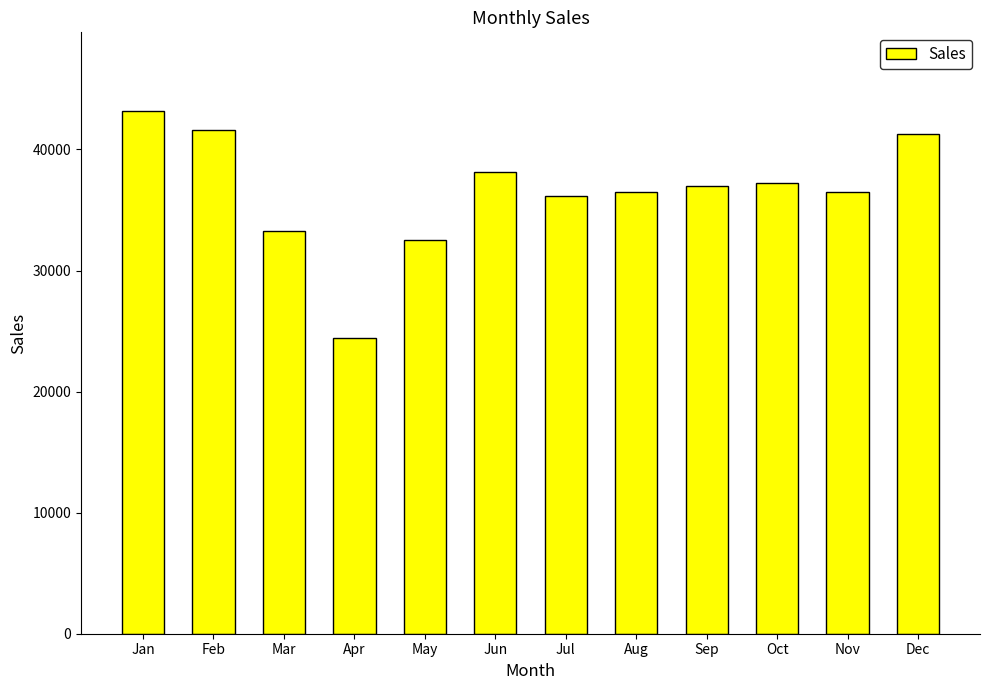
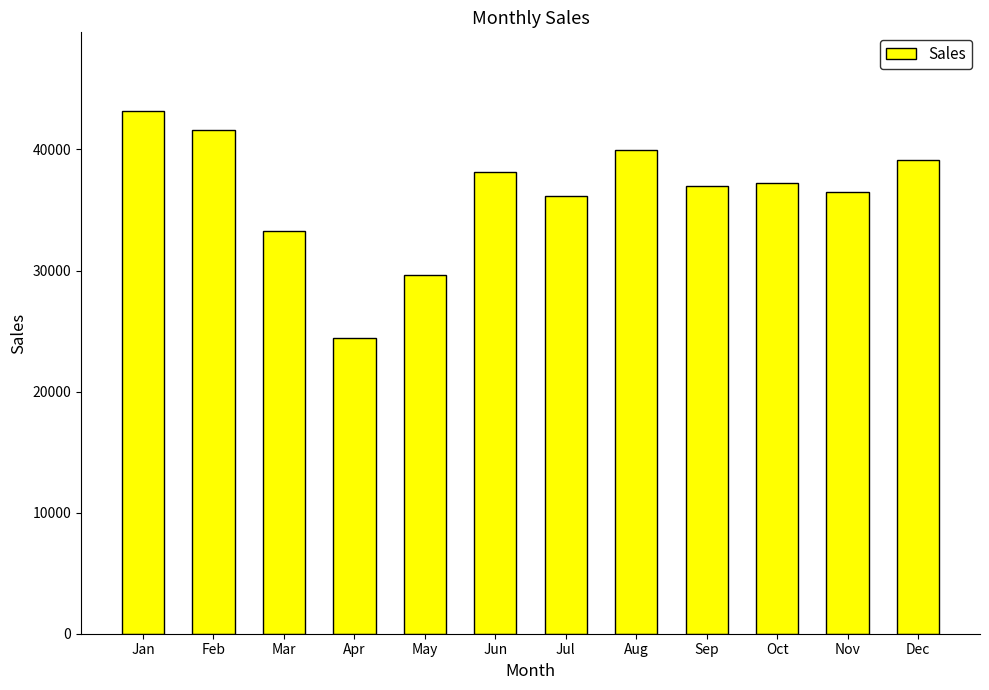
May: 32500 -> 29600
Aug: 36500 -> 40000
Dec: 41300 -> 39100
